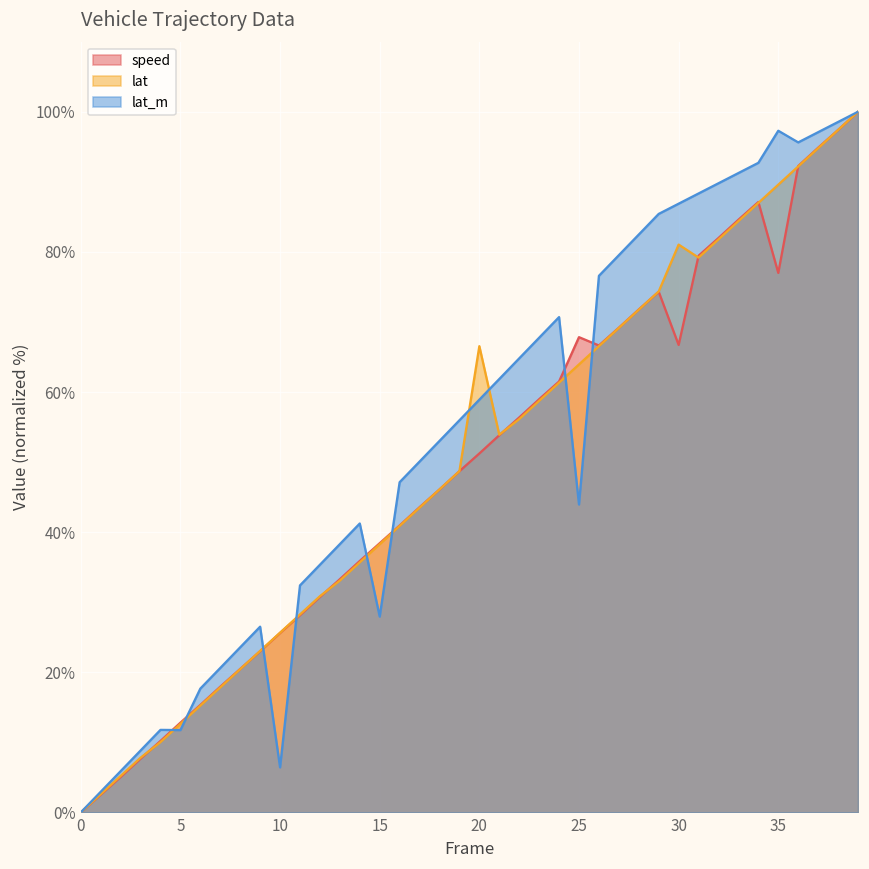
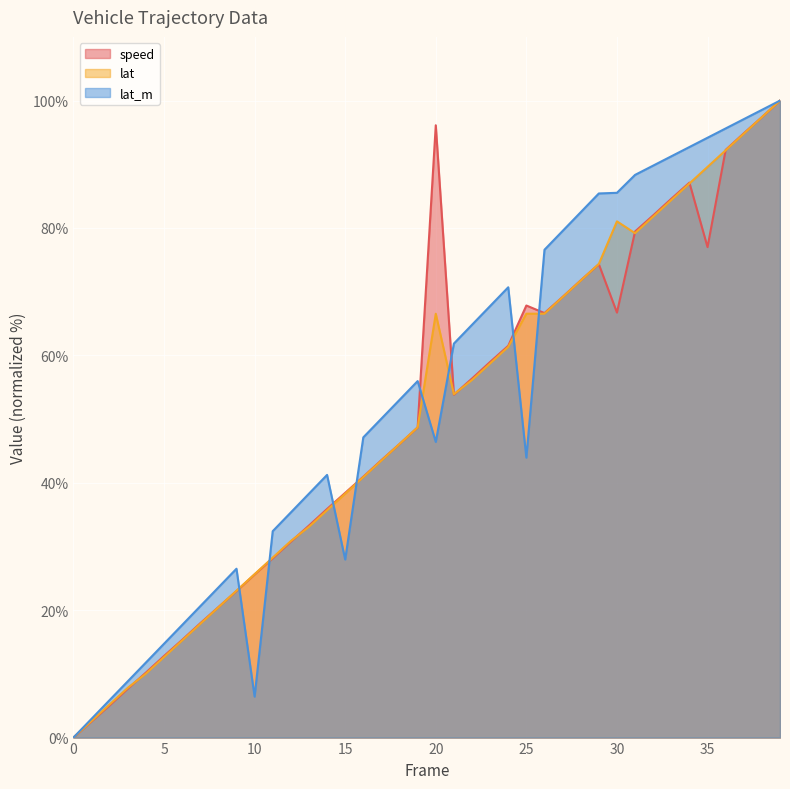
lat_m, 5: 12% -> 15%
speed, 20: 51% -> 96%
lat_m, 20: 59% -> 46%
lat, 25: 64% -> 67%
lat_m, 30: 87% -> 86%
lat_m, 35: 97% -> 94%
